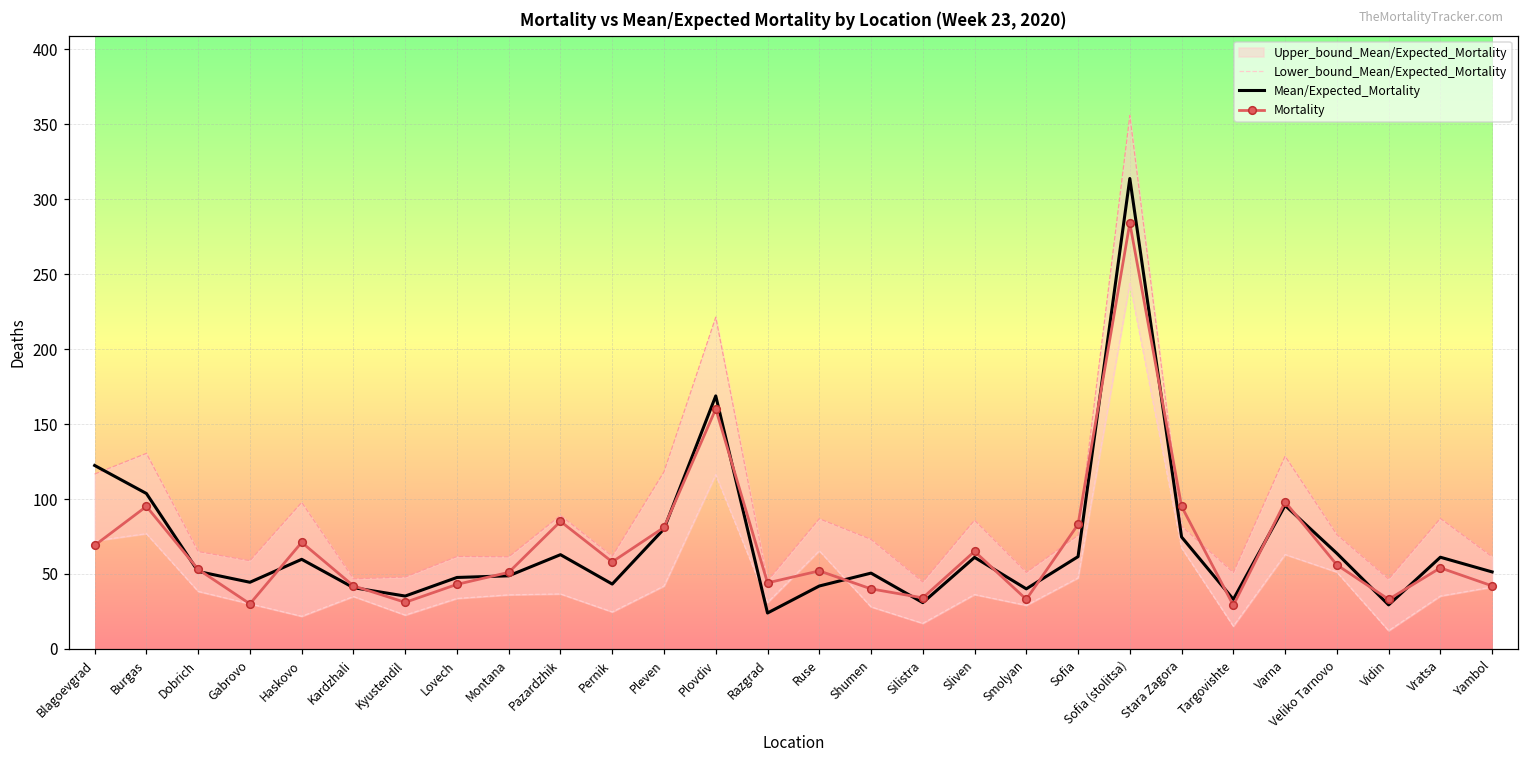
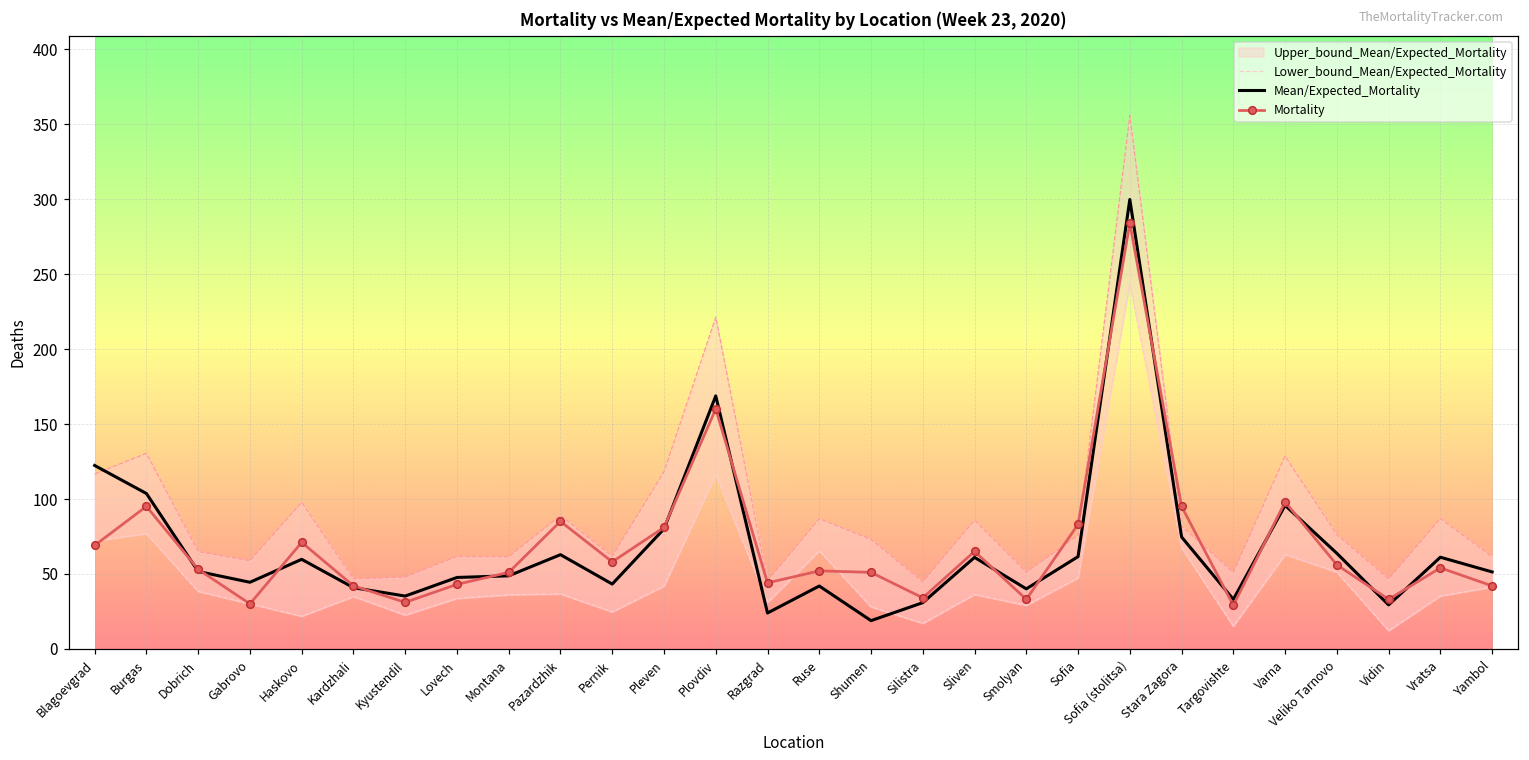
Mean/Expected_Mortality, Shumen: 51 -> 19
Mortality, Shumen: 40 -> 51
Mean/Expected_Mortality, Sofia (stolitsa): 314 -> 300
